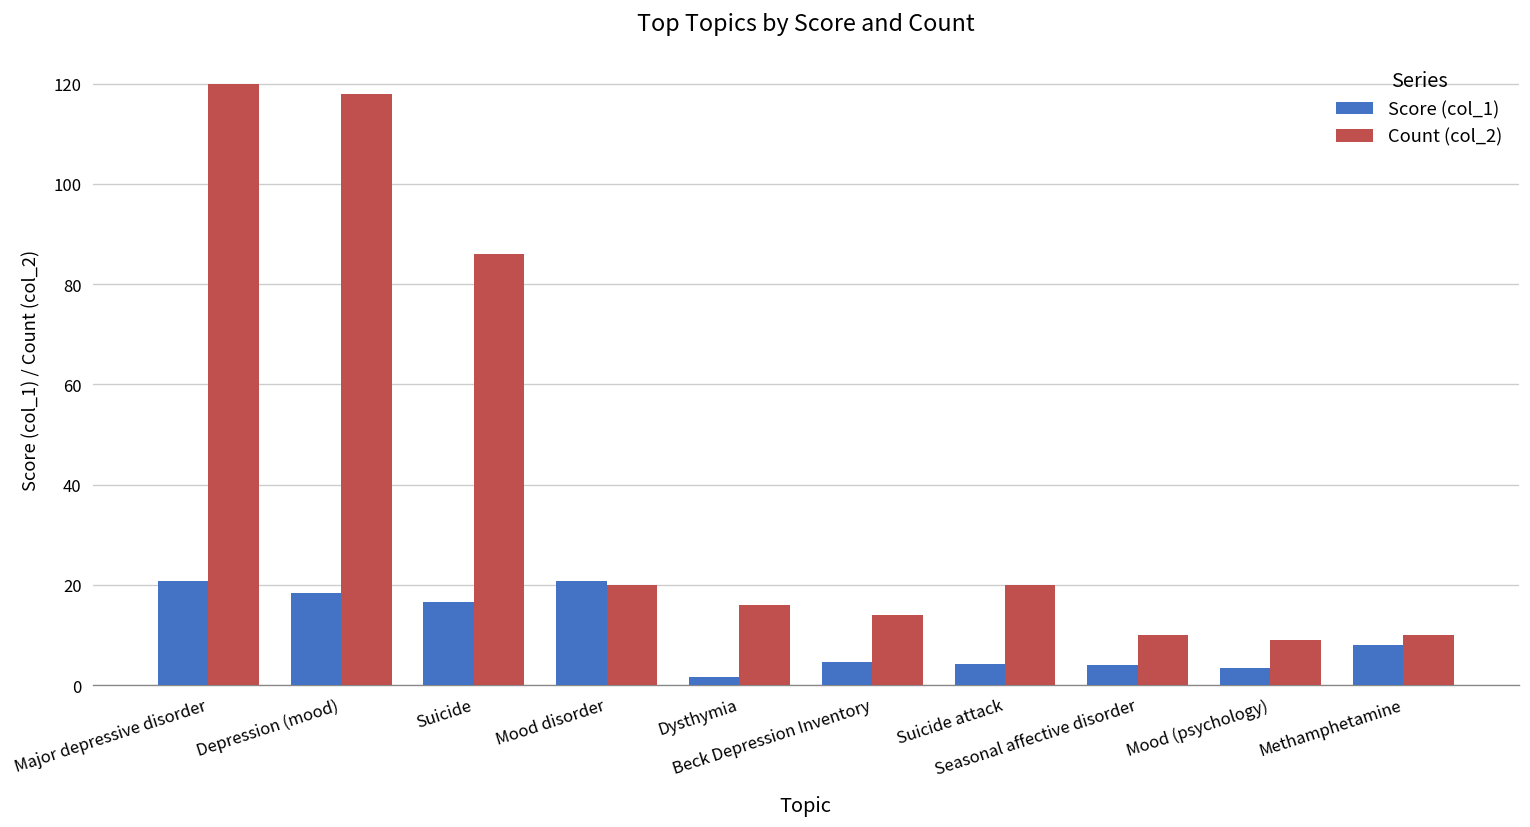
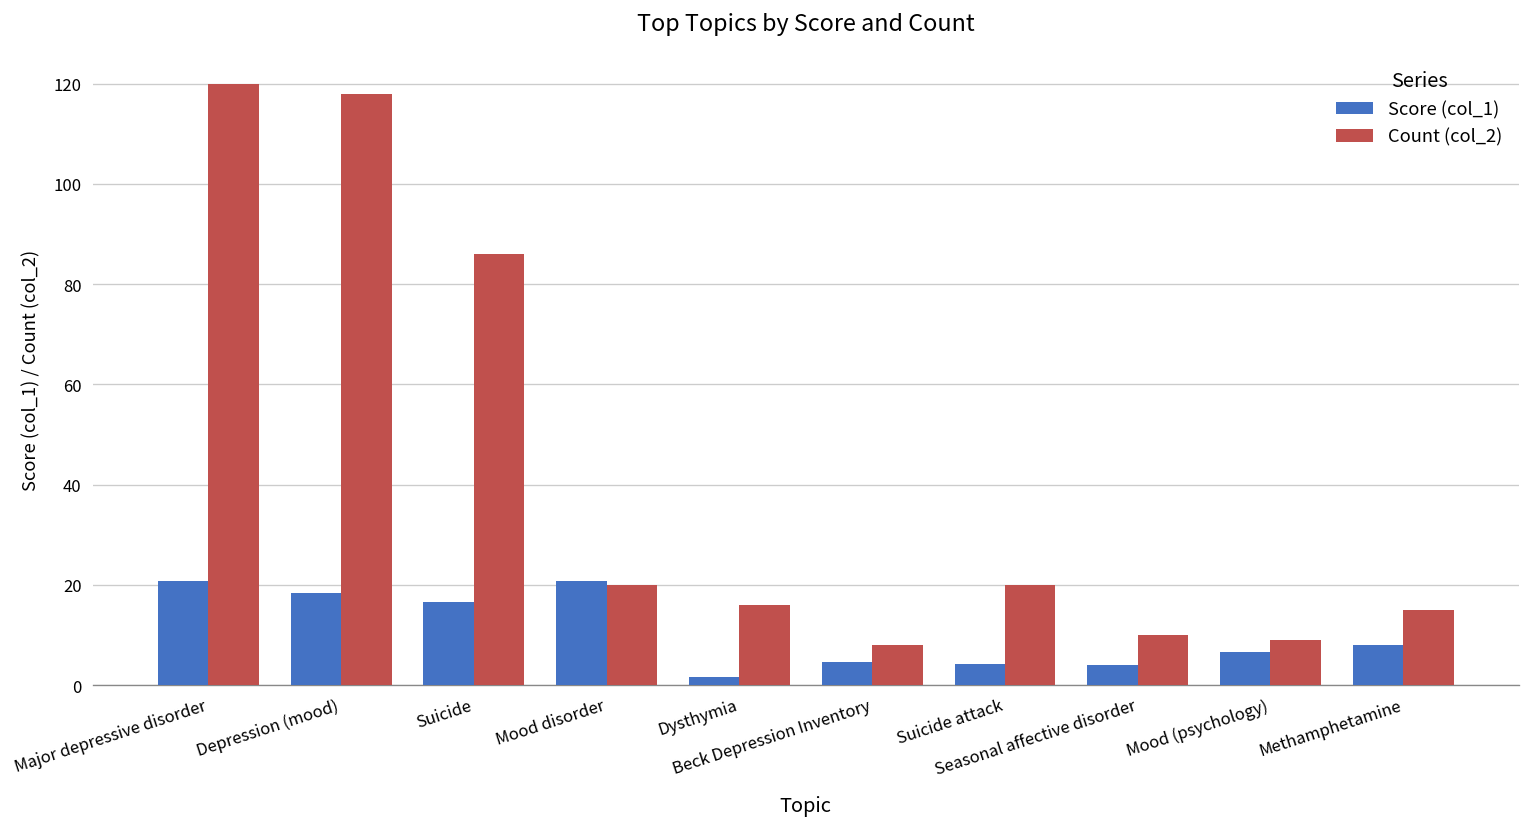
Count (col_2), Beck Depression Inventory: 14 -> 8
Score (col_1), Mood (psychology): 3 -> 7
Count (col_2), Methamphetamine: 10 -> 15
